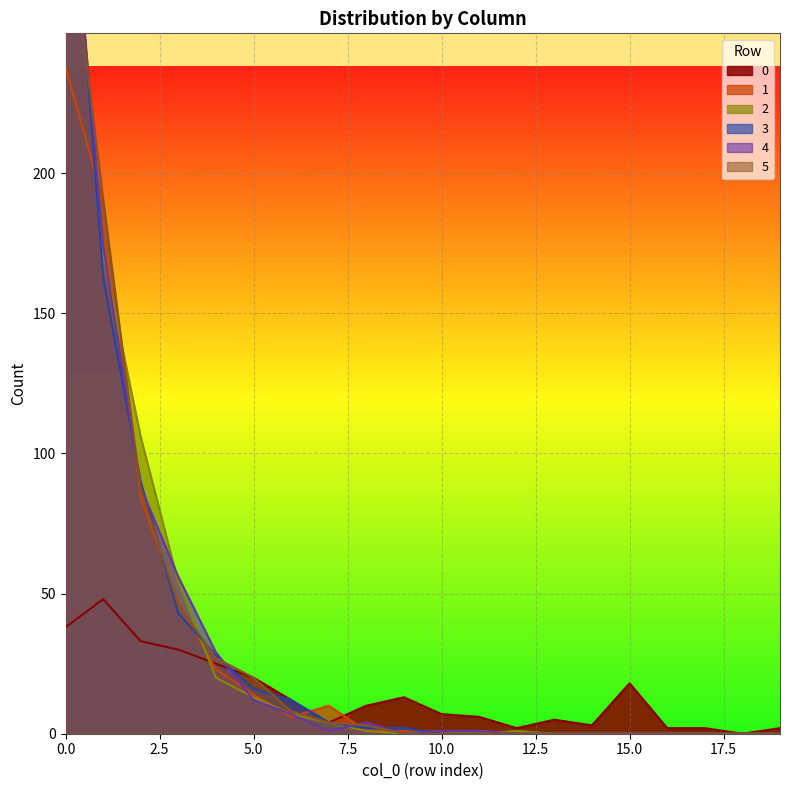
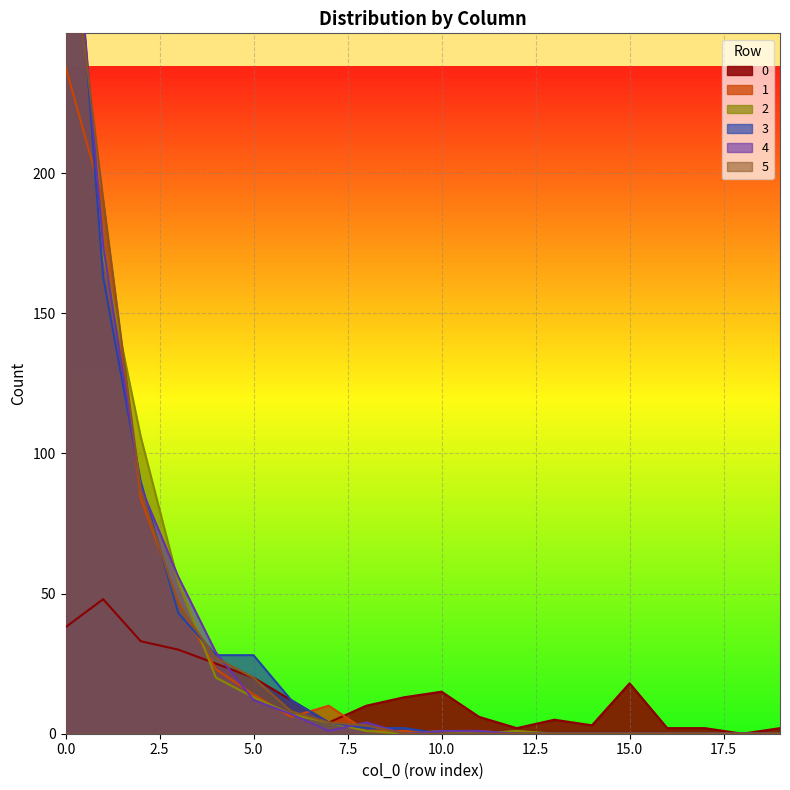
3, 5.0: 16 -> 28
0, 10.0: 7 -> 15
